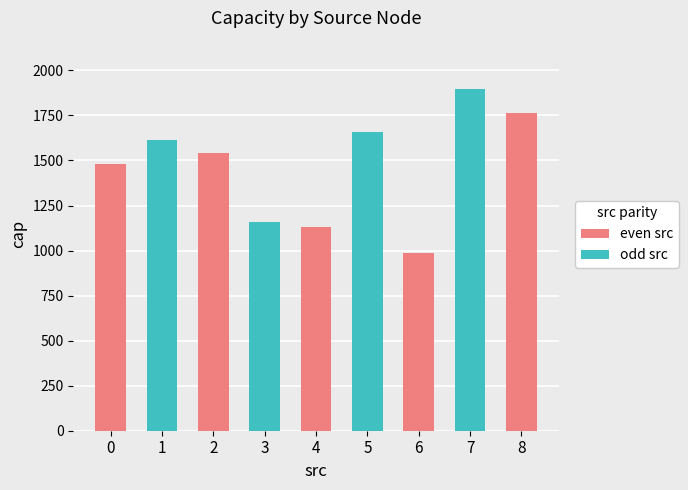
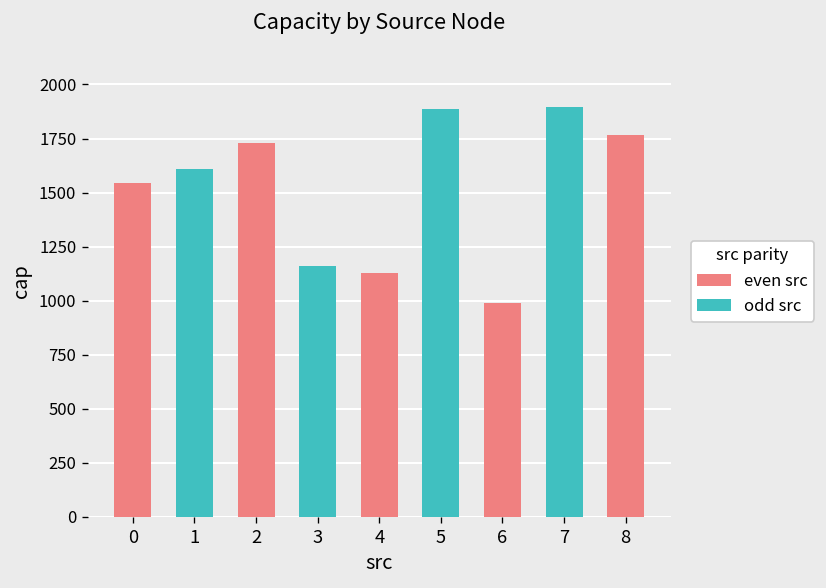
0: 1480 -> 1550
2: 1540 -> 1730
5: 1660 -> 1890
